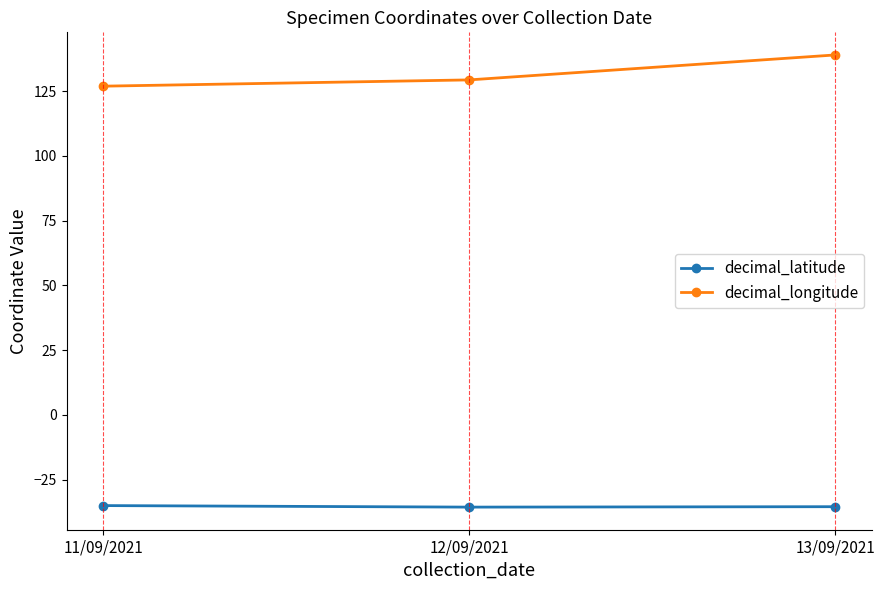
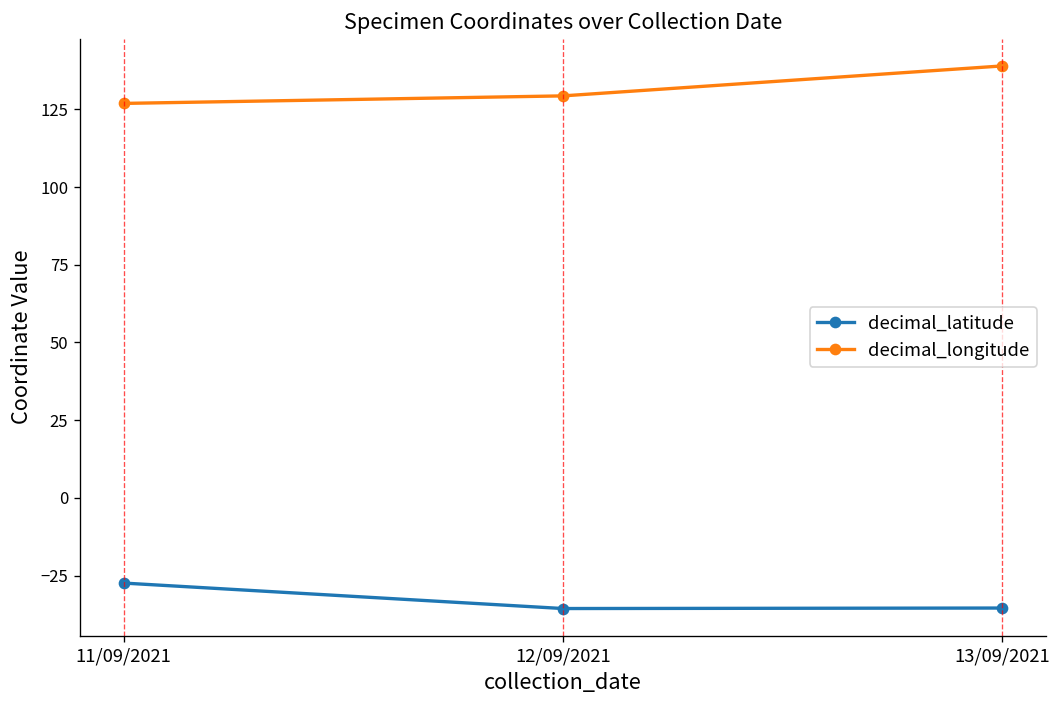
decimal_latitude, 11/09/2021: -35 -> -27
